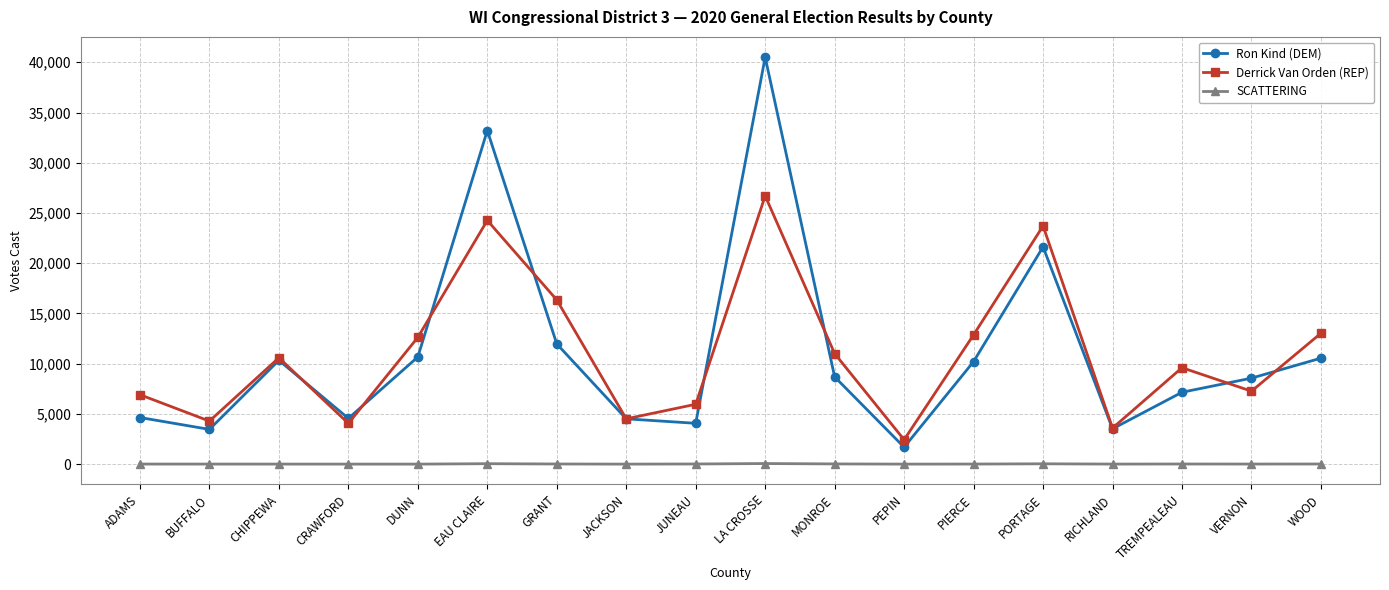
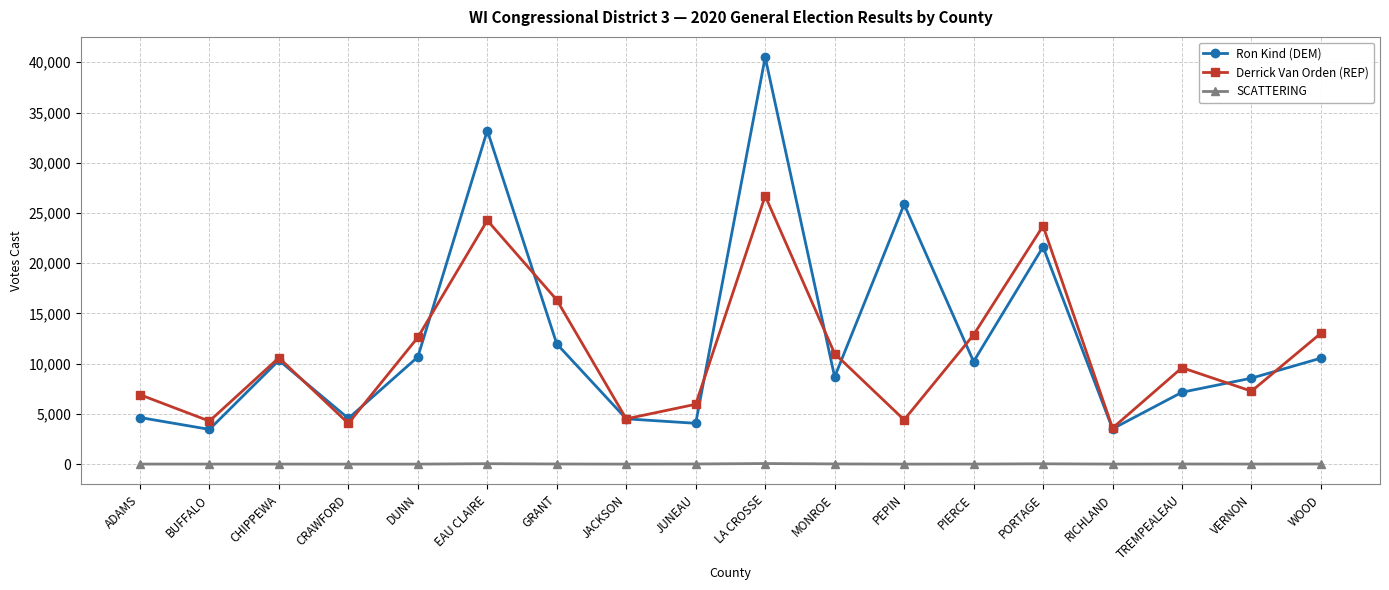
Ron Kind (DEM), PEPIN: 1,700 -> 25,900
Derrick Van Orden (REP), PEPIN: 2,400 -> 4,400
